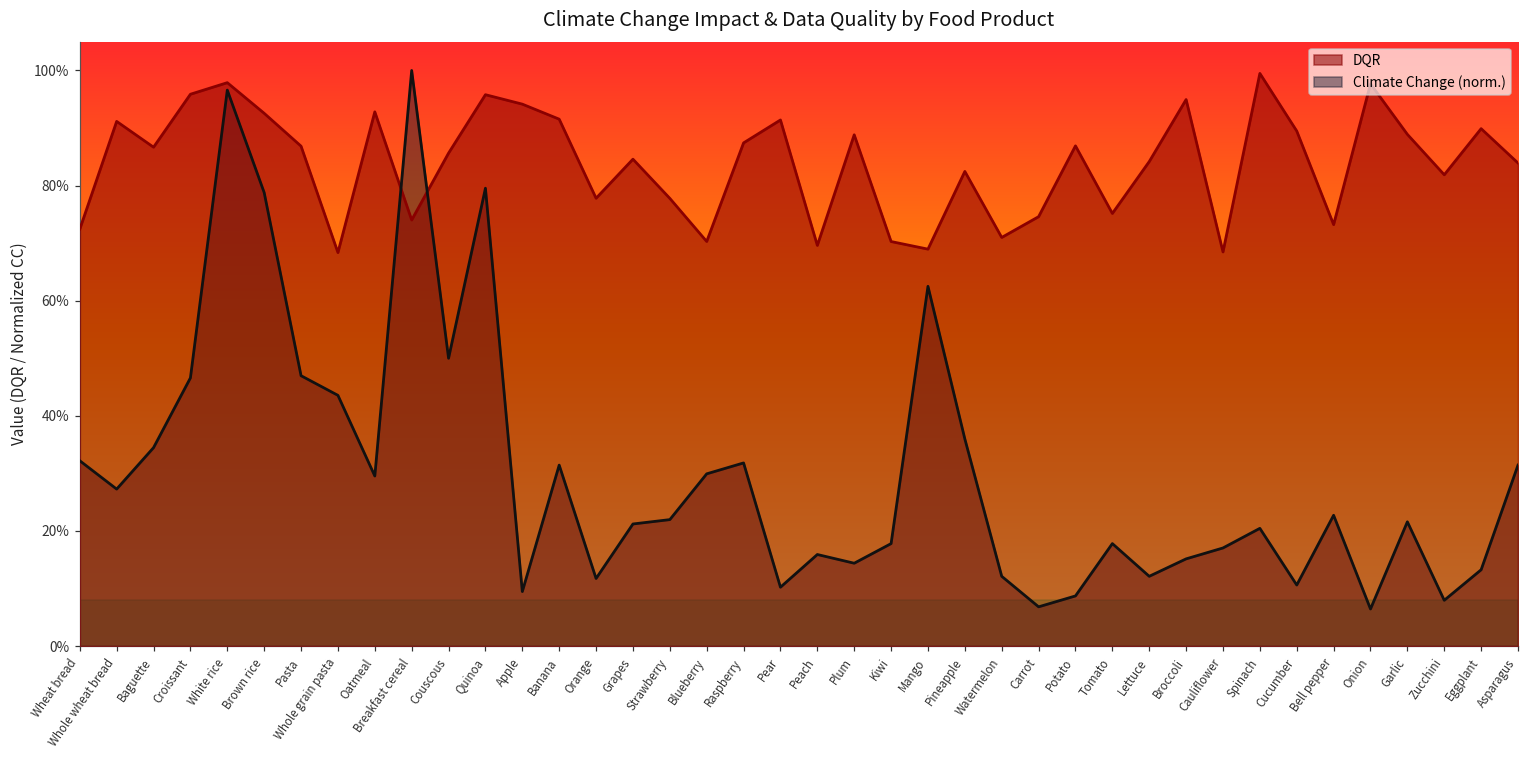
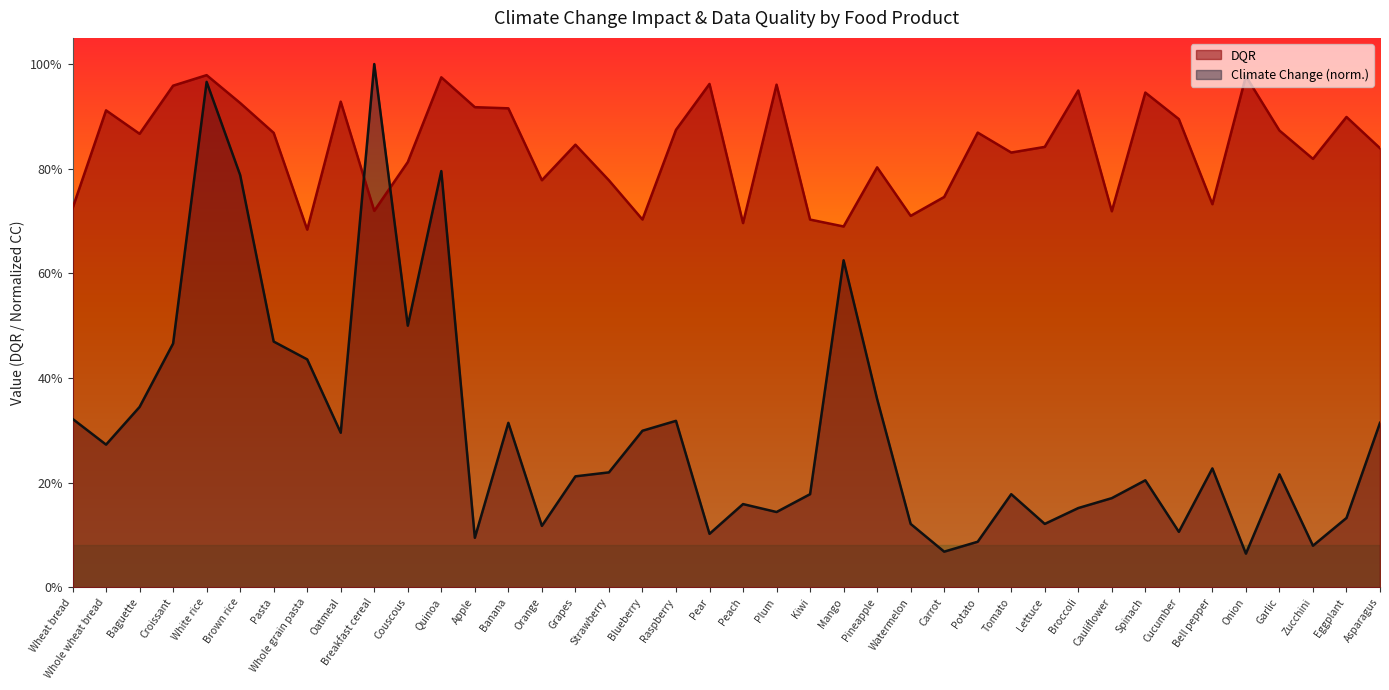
DQR, Breakfast cereal: 74% -> 72%
DQR, Couscous: 86% -> 81%
DQR, Quinoa: 96% -> 97%
DQR, Apple: 94% -> 92%
DQR, Pear: 91% -> 96%
DQR, Plum: 89% -> 96%
DQR, Pineapple: 82% -> 80%
DQR, Tomato: 75% -> 83%
DQR, Cauliflower: 68% -> 72%
DQR, Spinach: 99% -> 95%
DQR, Garlic: 89% -> 87%
